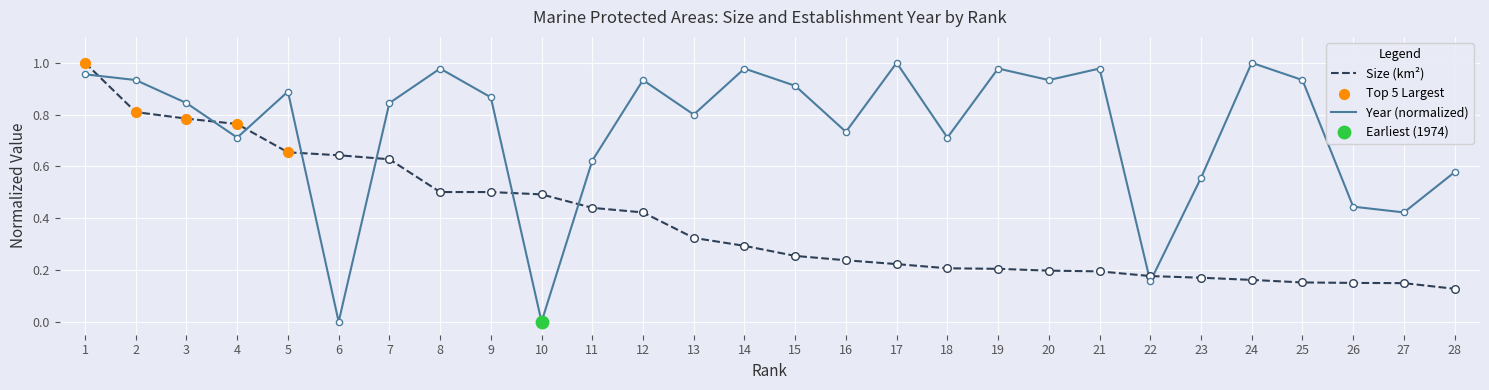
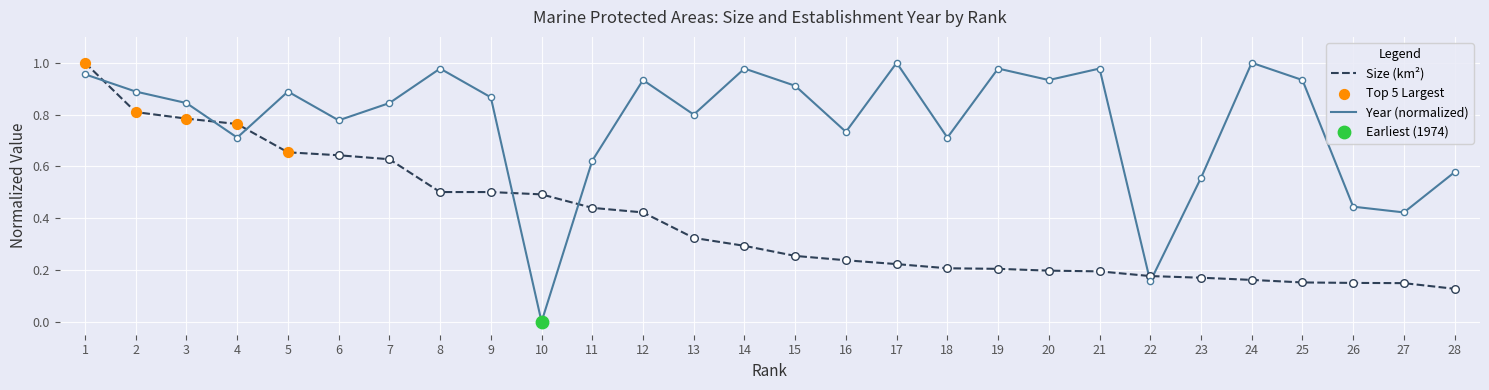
Year (normalized), 2: 0.93 -> 0.89
Year (normalized), 6: 0.00 -> 0.78
